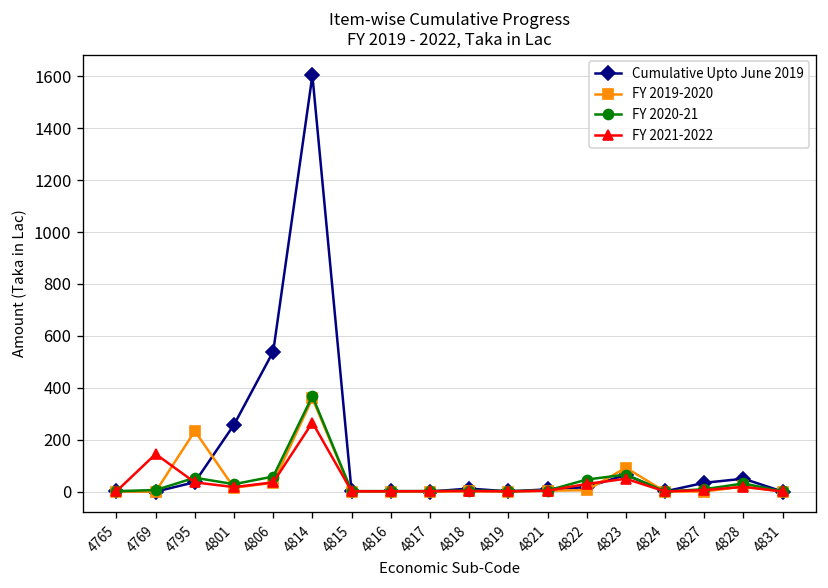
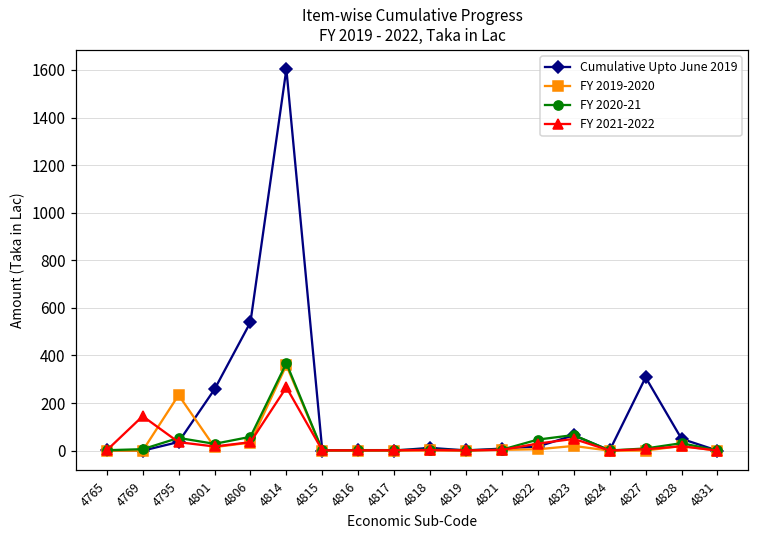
FY 2019-2020, 4823: 90 -> 20
Cumulative Upto June 2019, 4827: 30 -> 310
